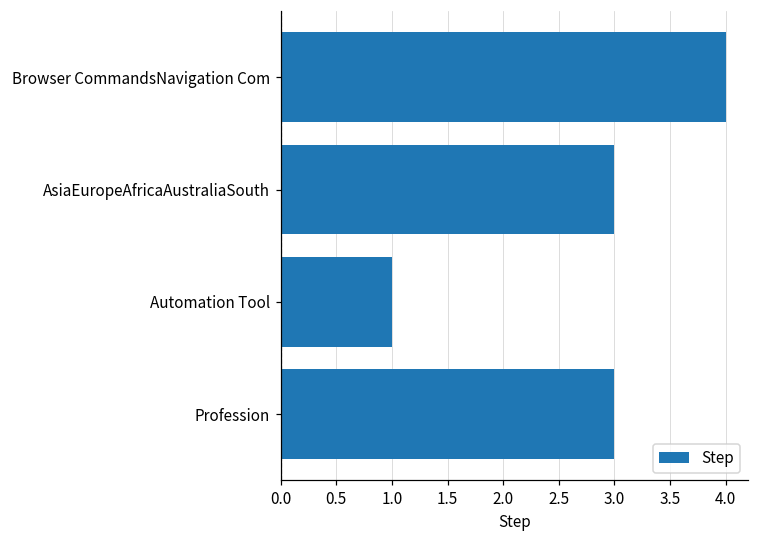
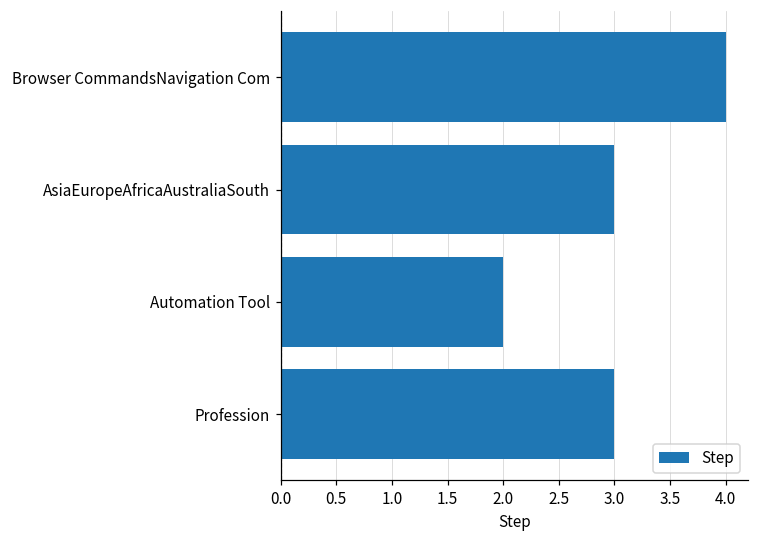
Automation Tool: 1 -> 2
